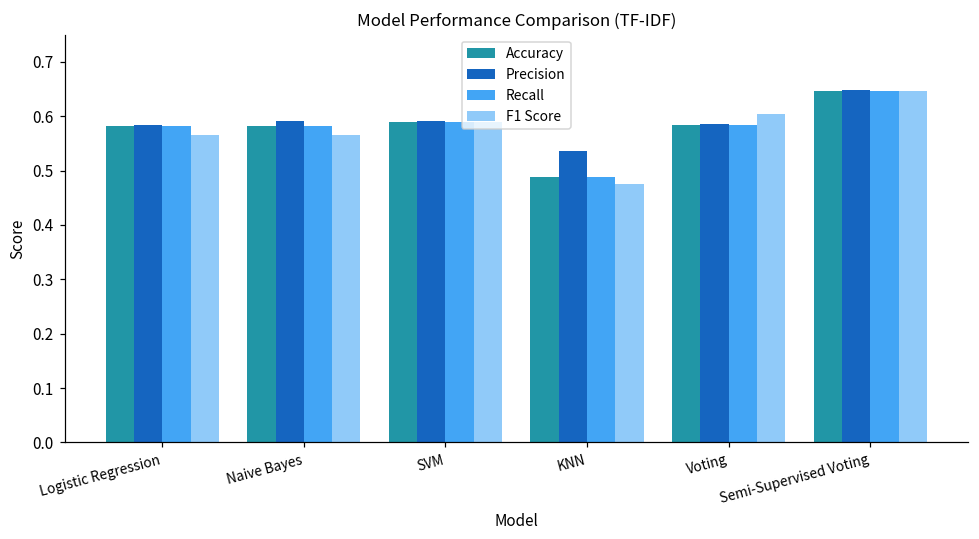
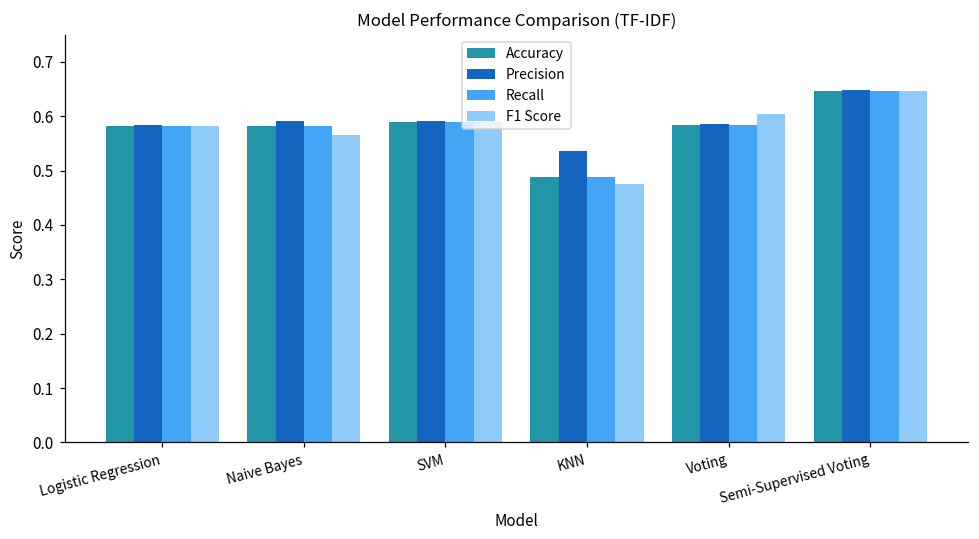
F1 Score, Logistic Regression: 0.57 -> 0.58
